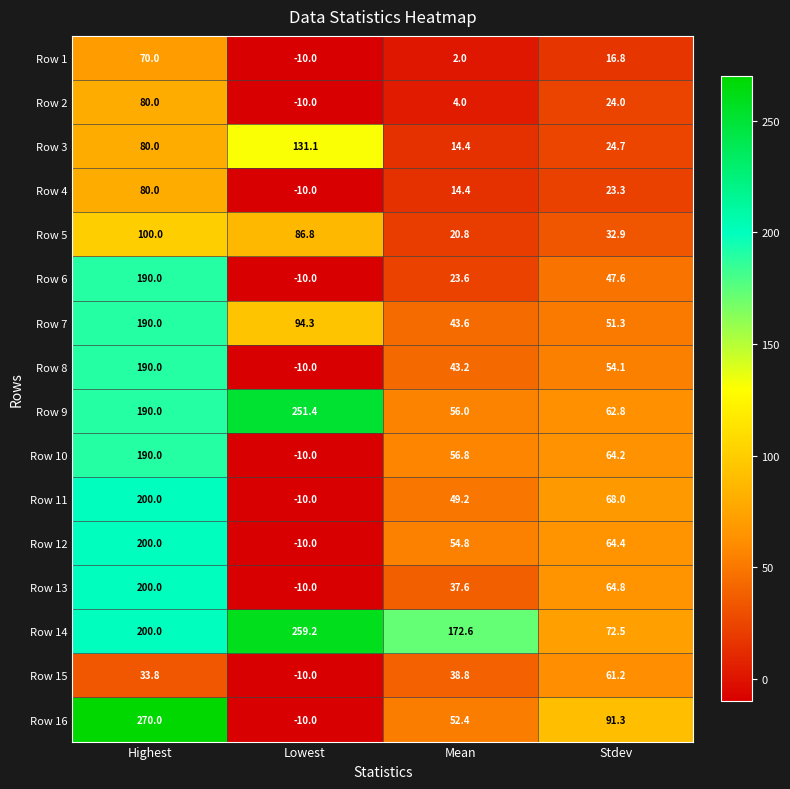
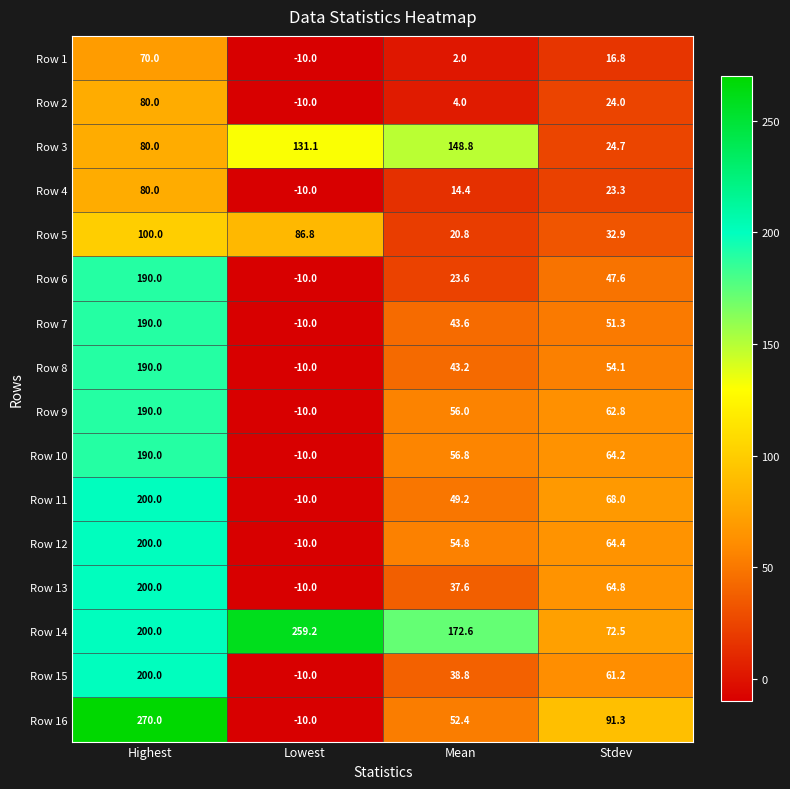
Row 3, Mean: 14.4 -> 148.8
Row 7, Lowest: 94.3 -> -10.0
Row 9, Lowest: 251.4 -> -10.0
Row 15, Highest: 33.8 -> 200.0
